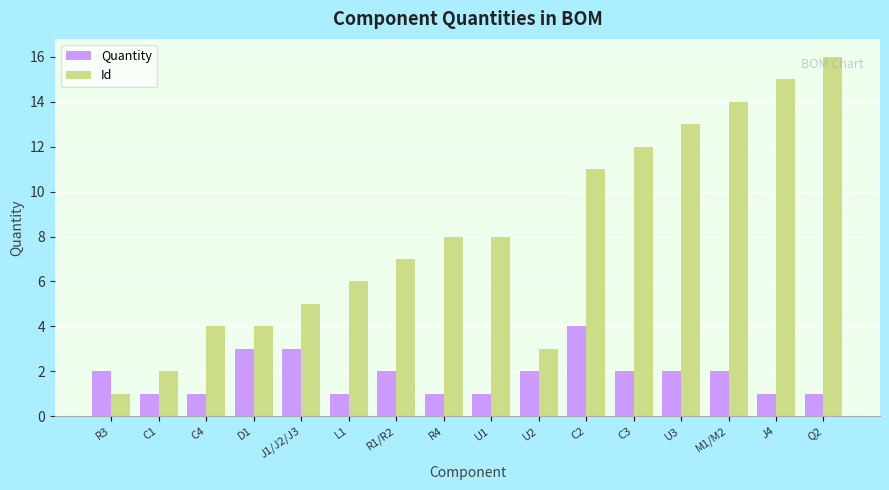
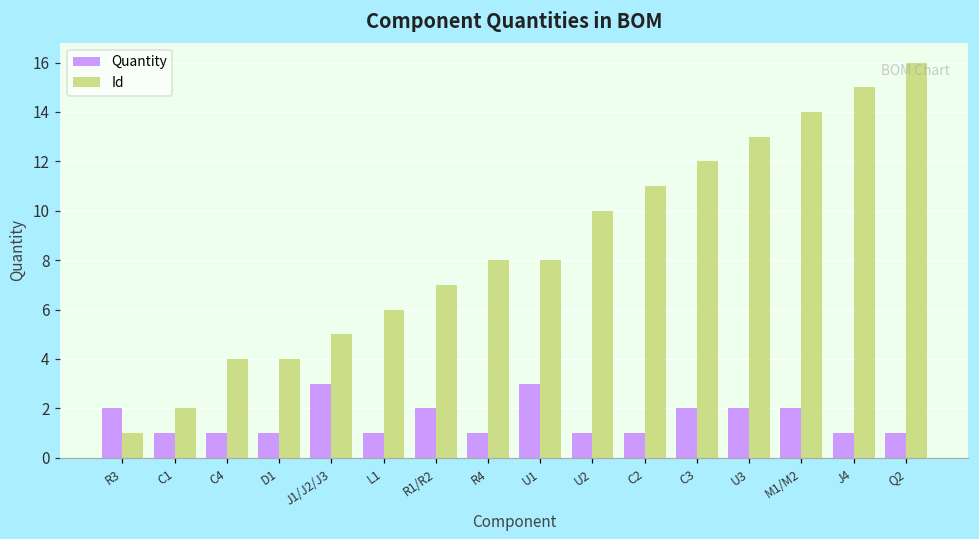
Quantity, D1: 3 -> 1
Quantity, U1: 1 -> 3
Quantity, U2: 2 -> 1
Id, U2: 3 -> 10
Quantity, C2: 4 -> 1
